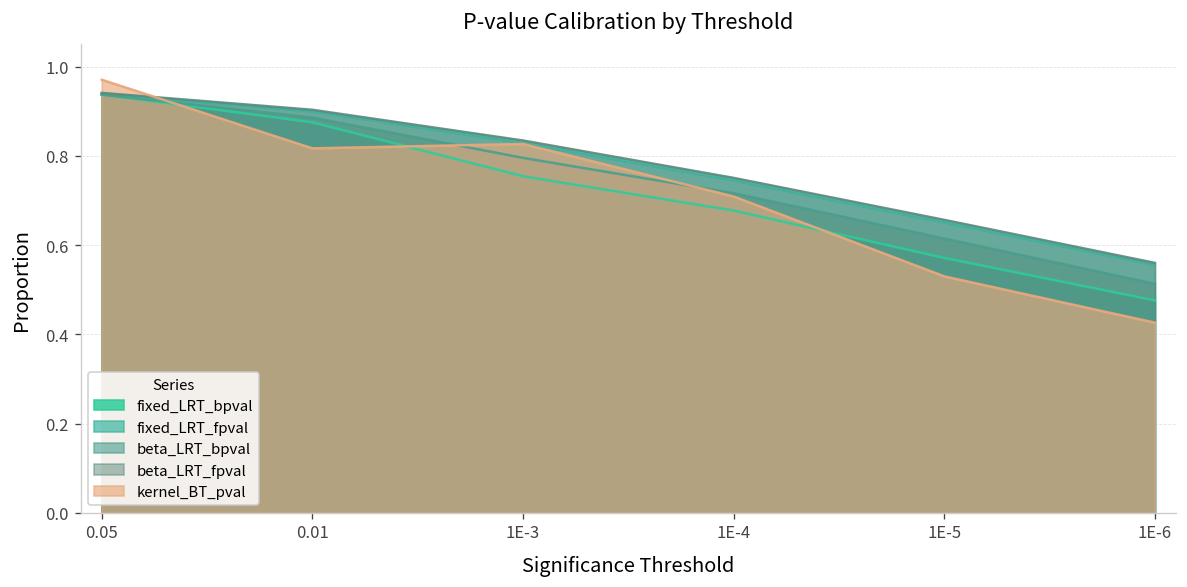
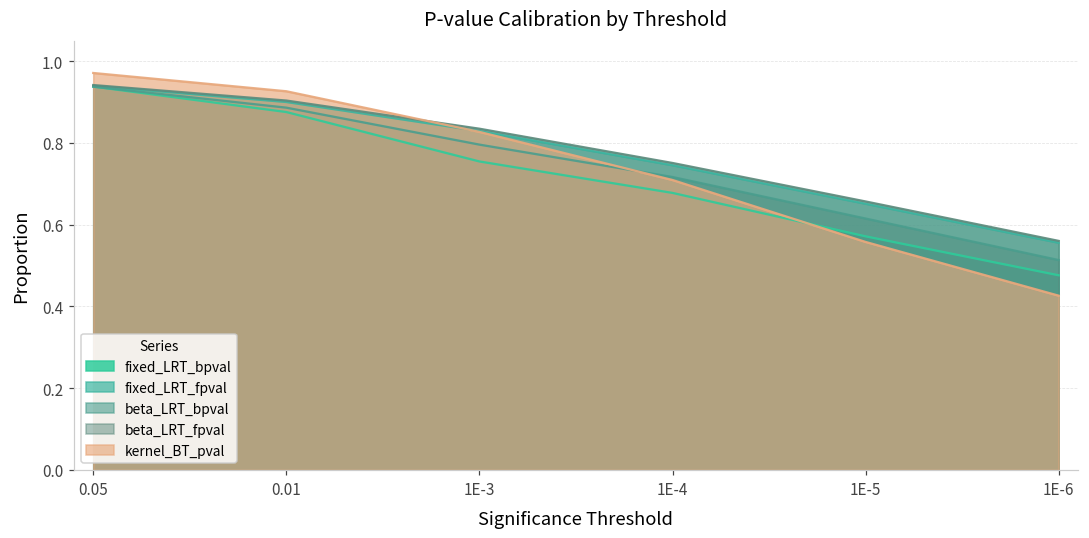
kernel_BT_pval, 0.01: 0.82 -> 0.93
kernel_BT_pval, 1E-5: 0.53 -> 0.56
